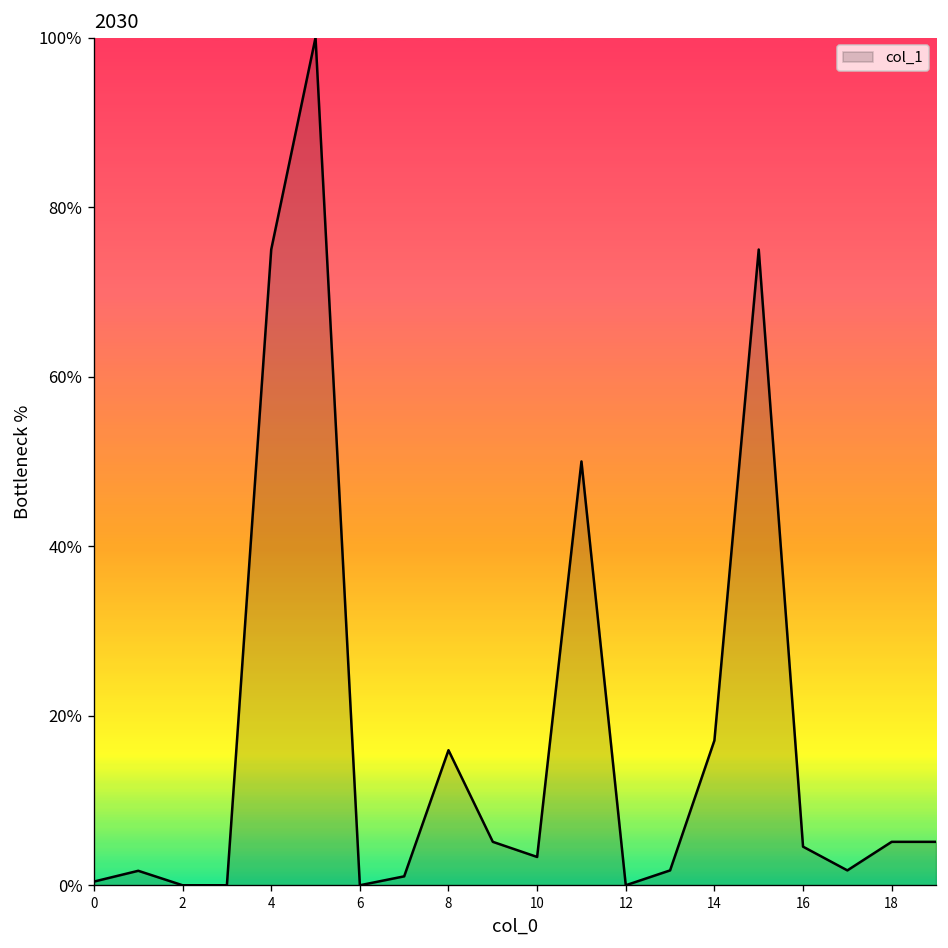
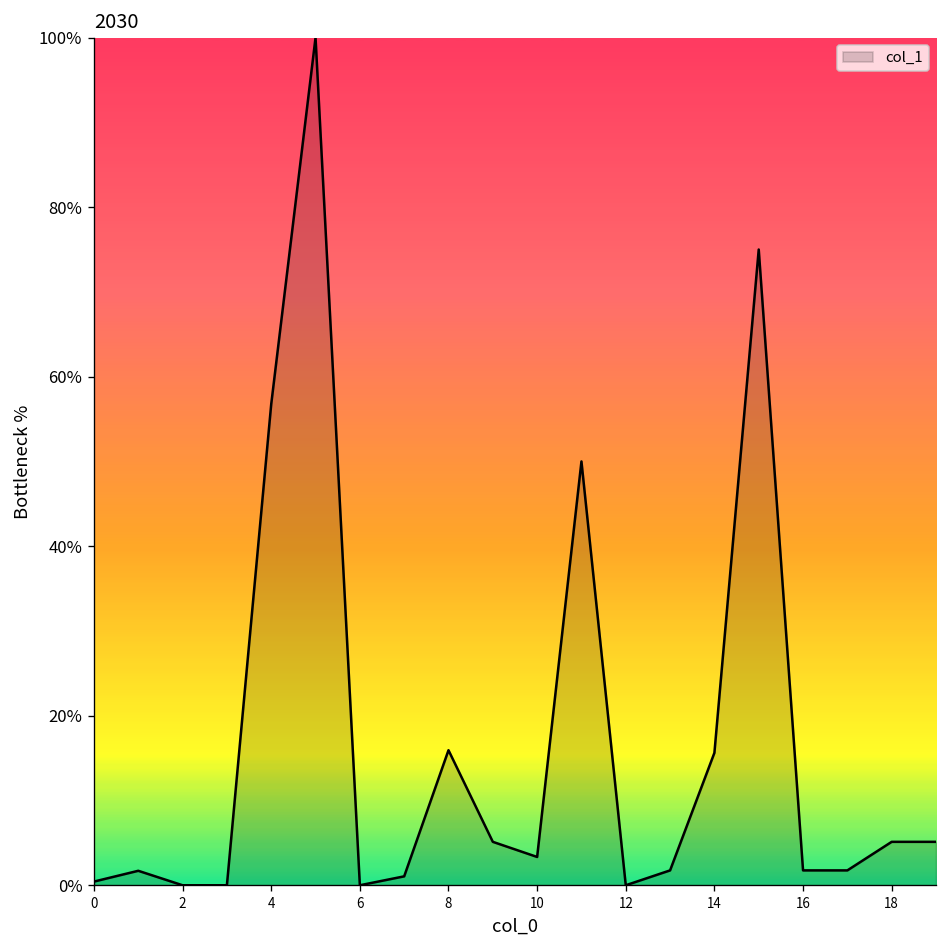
4: 75% -> 57%
14: 17% -> 16%
16: 5% -> 2%
